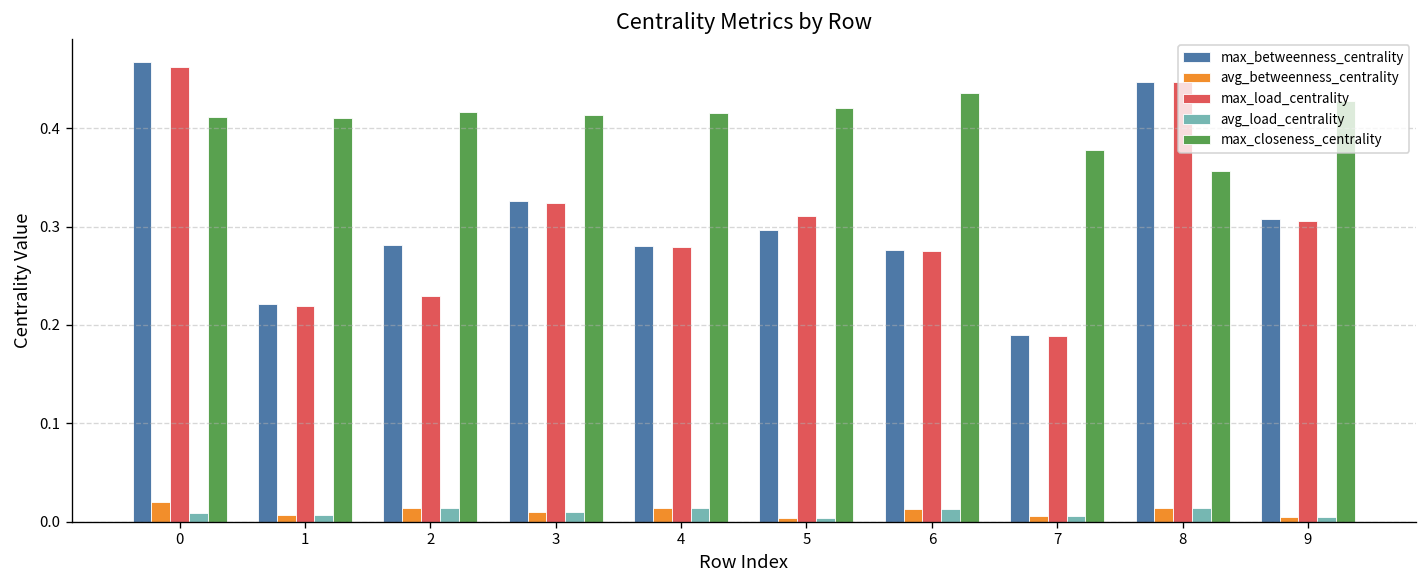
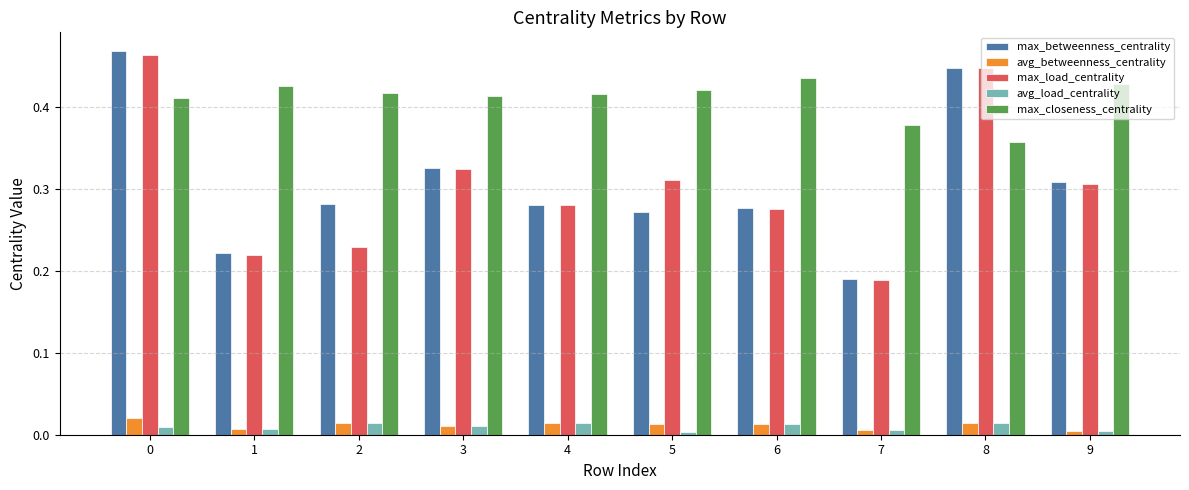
max_closeness_centrality, 1: 0.41 -> 0.43
max_betweenness_centrality, 5: 0.30 -> 0.27
avg_betweenness_centrality, 5: 0.00 -> 0.01
